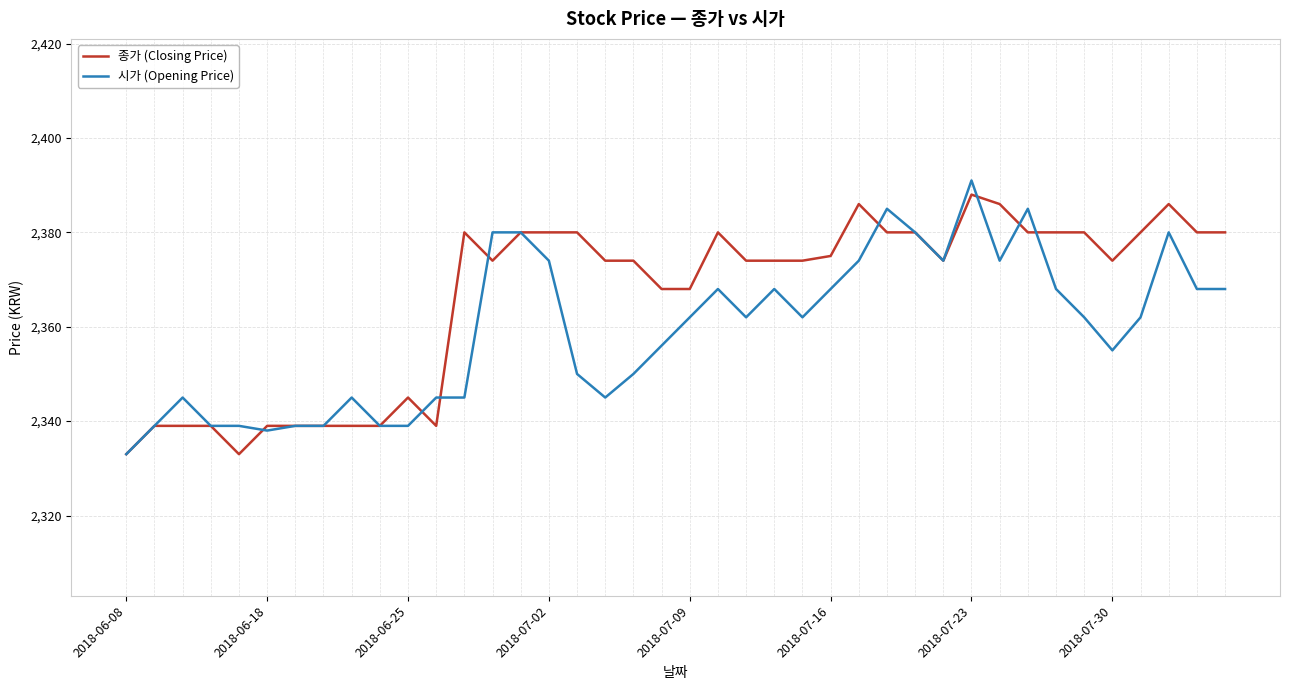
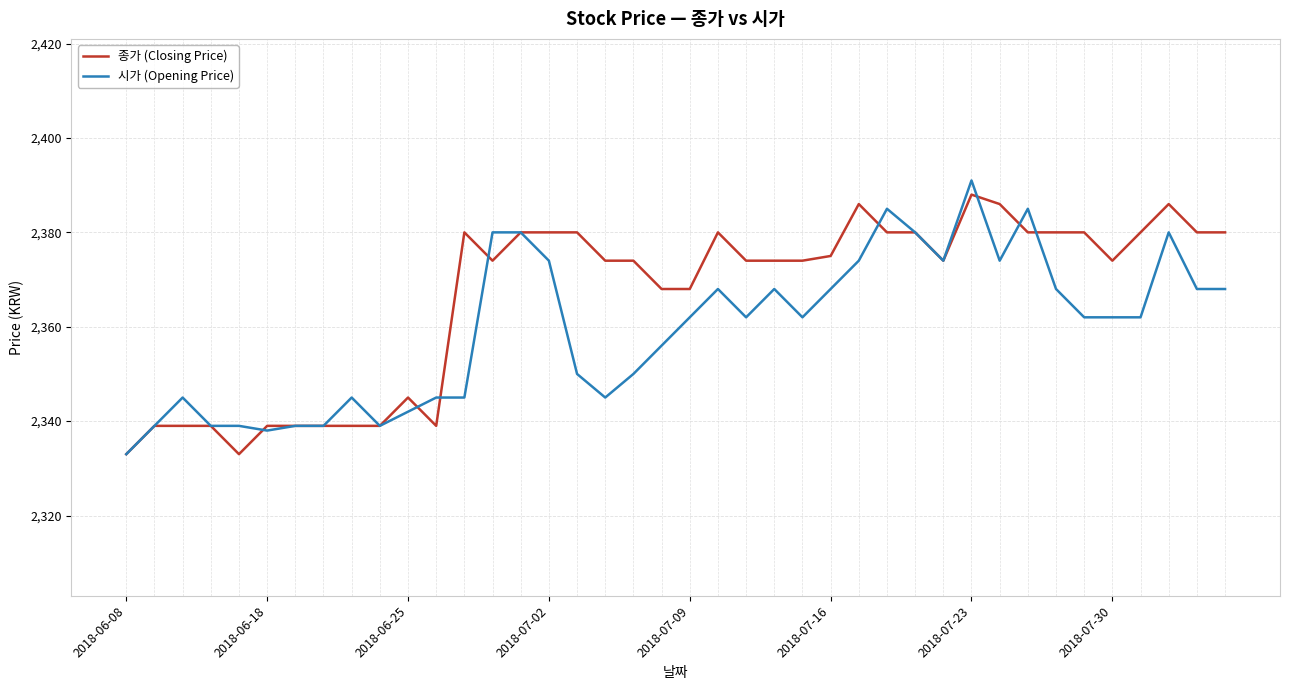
시가 (Opening Price), 2018-06-25: 2,339 -> 2,342
시가 (Opening Price), 2018-07-30: 2,355 -> 2,362
